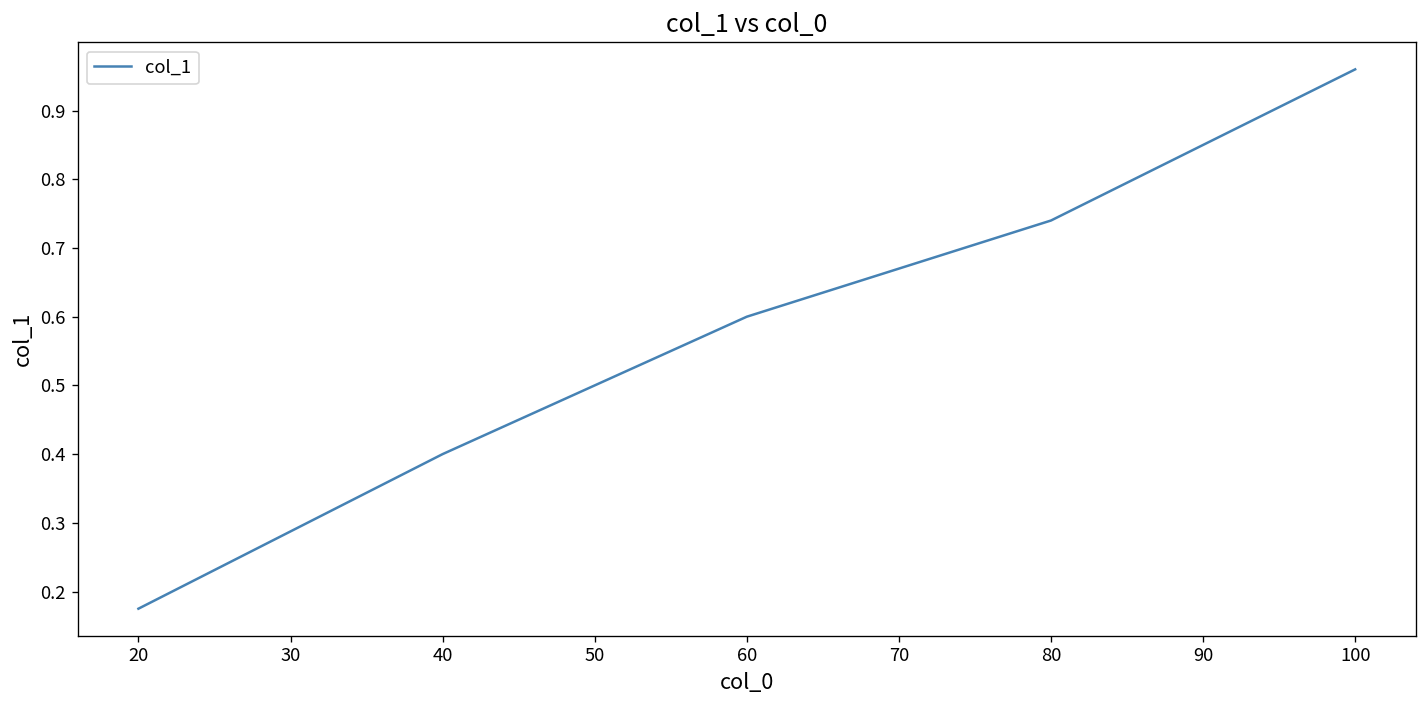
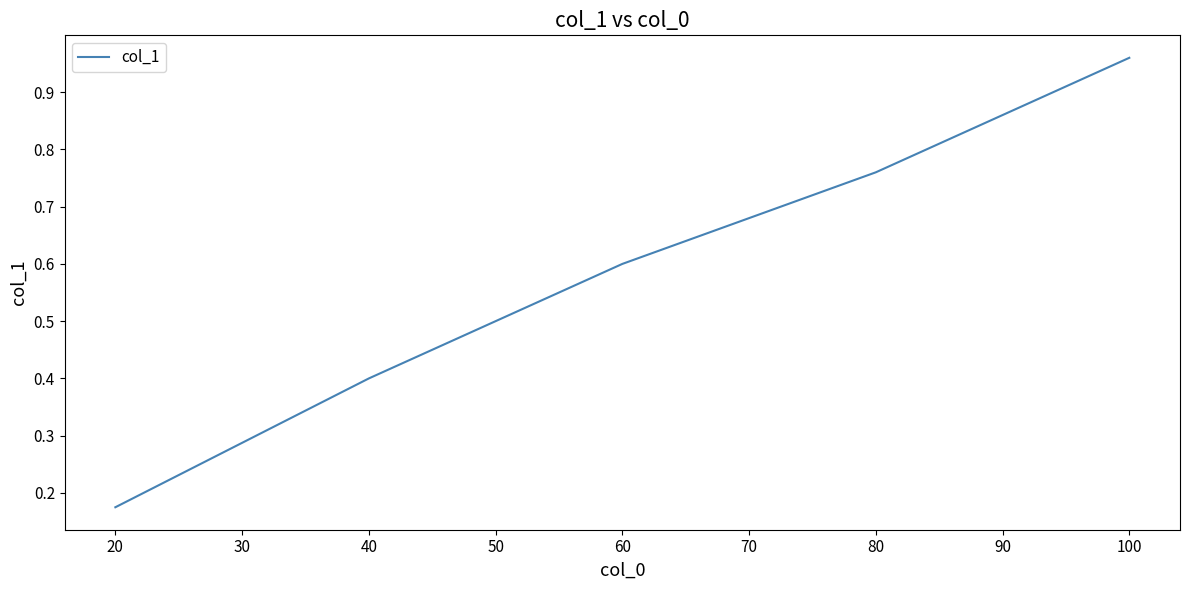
80: 0.74 -> 0.76
